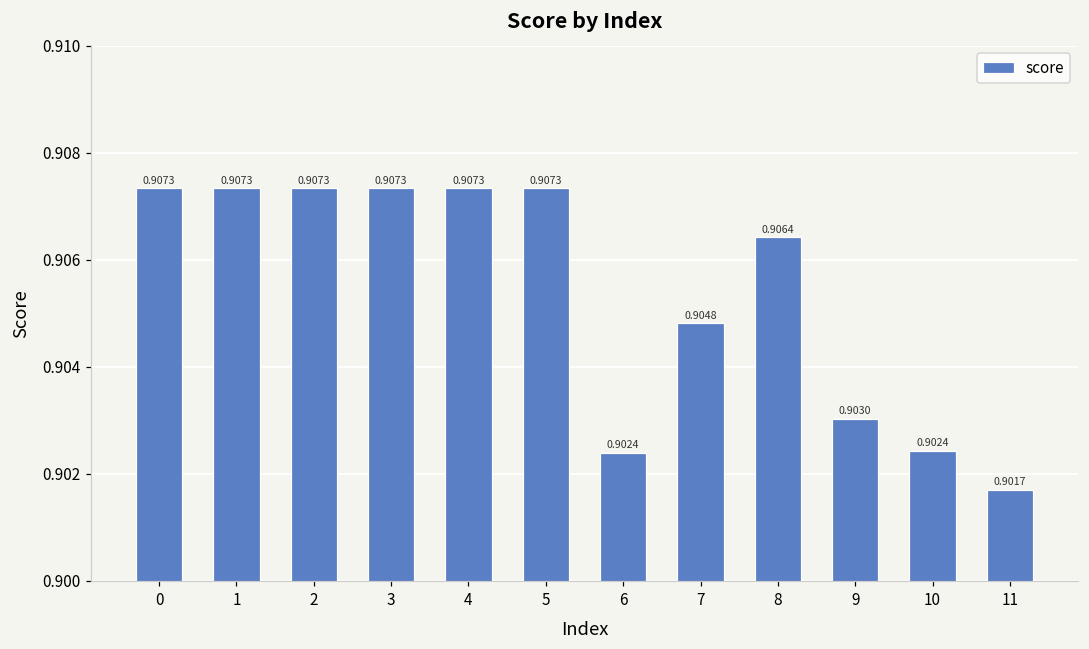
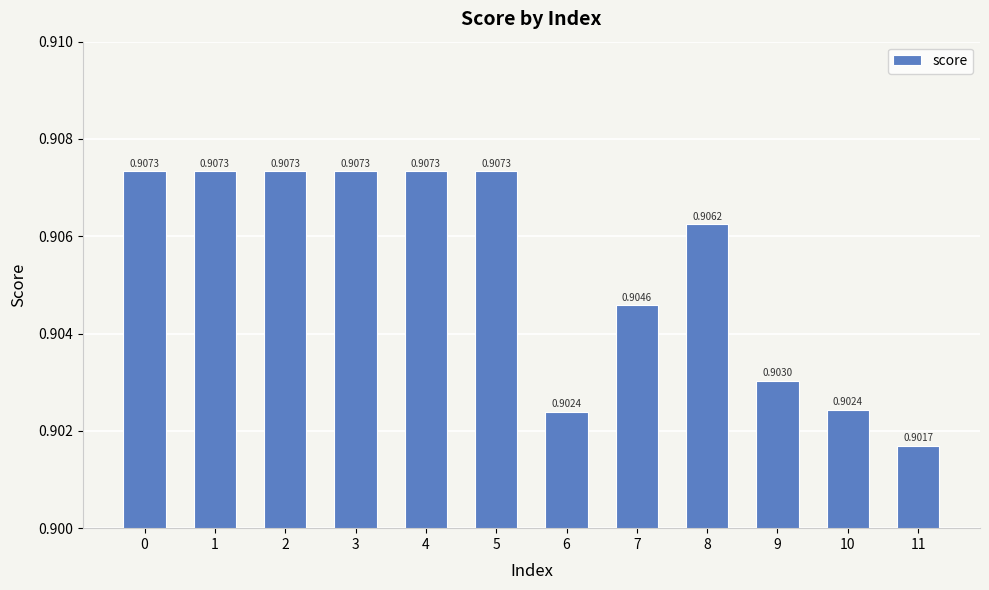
7: 0.9048 -> 0.9046
8: 0.9064 -> 0.9062
